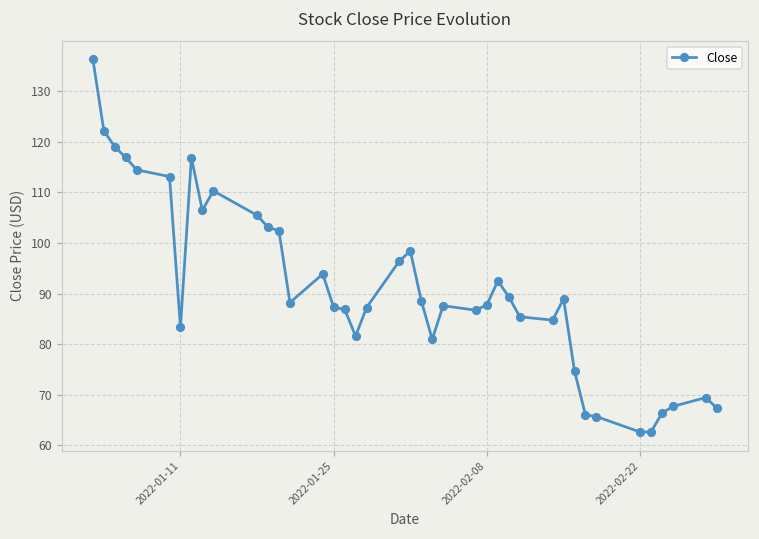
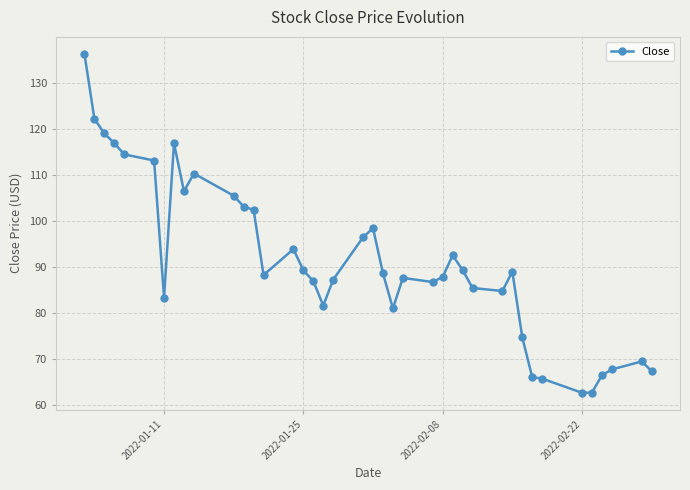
2022-01-25: 87 -> 89
